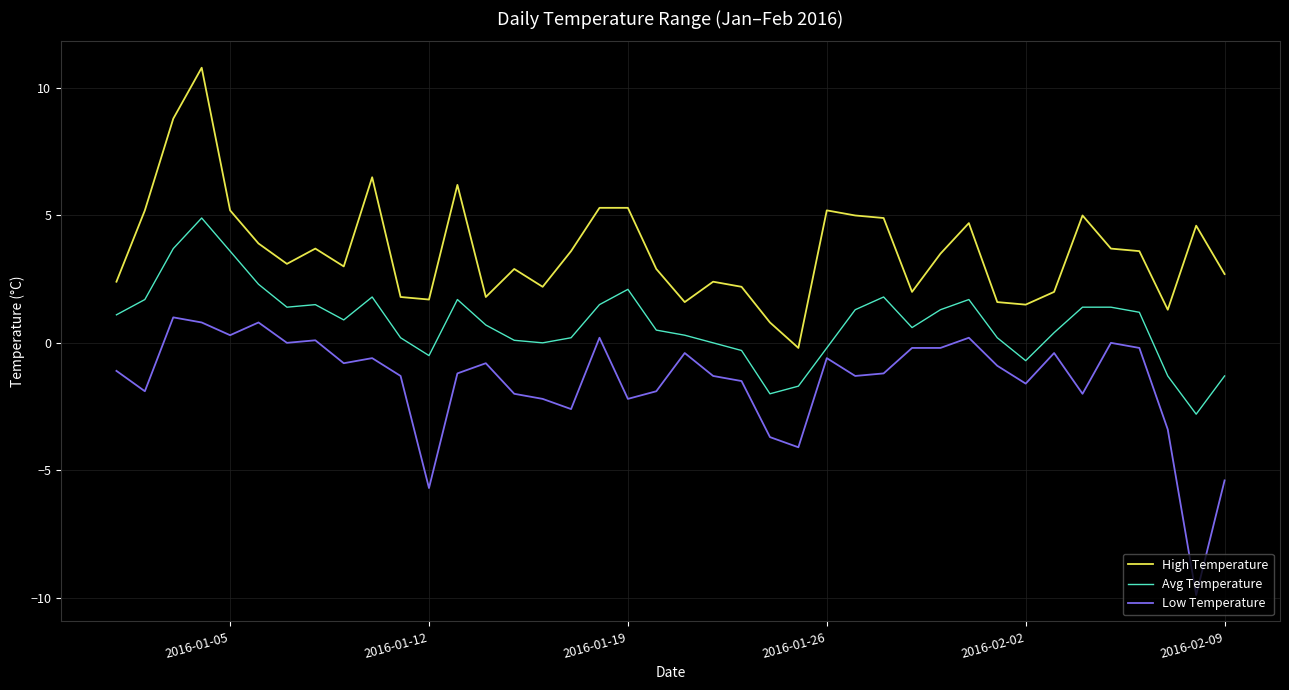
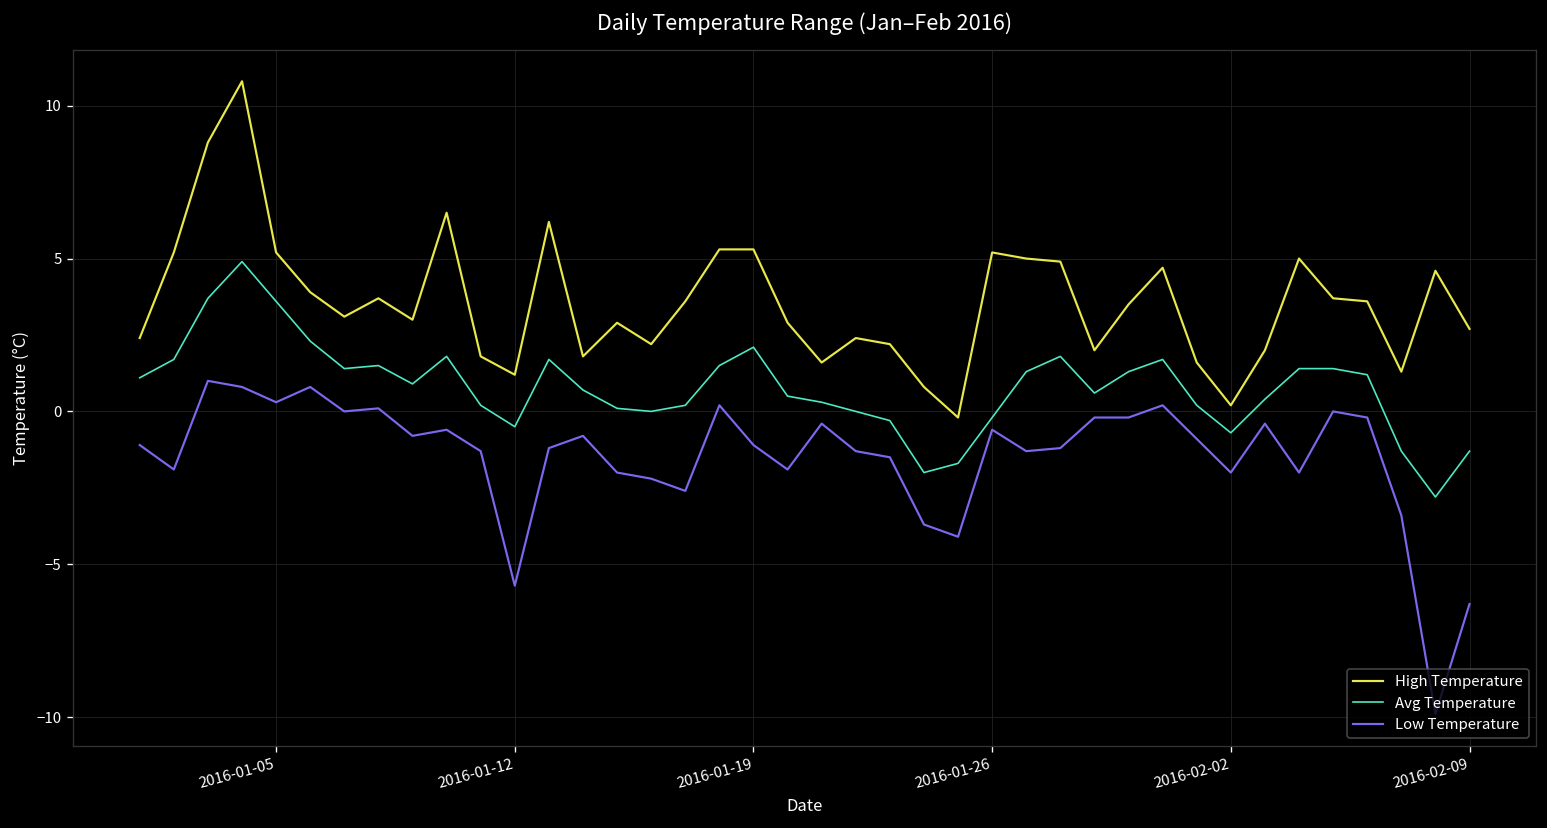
High Temperature, 2016-01-12: 1.7 -> 1.2
Low Temperature, 2016-01-19: -2.2 -> -1.1
High Temperature, 2016-02-02: 1.5 -> 0.2
Low Temperature, 2016-02-02: -1.6 -> -2.0
Low Temperature, 2016-02-09: -5.4 -> -6.3
